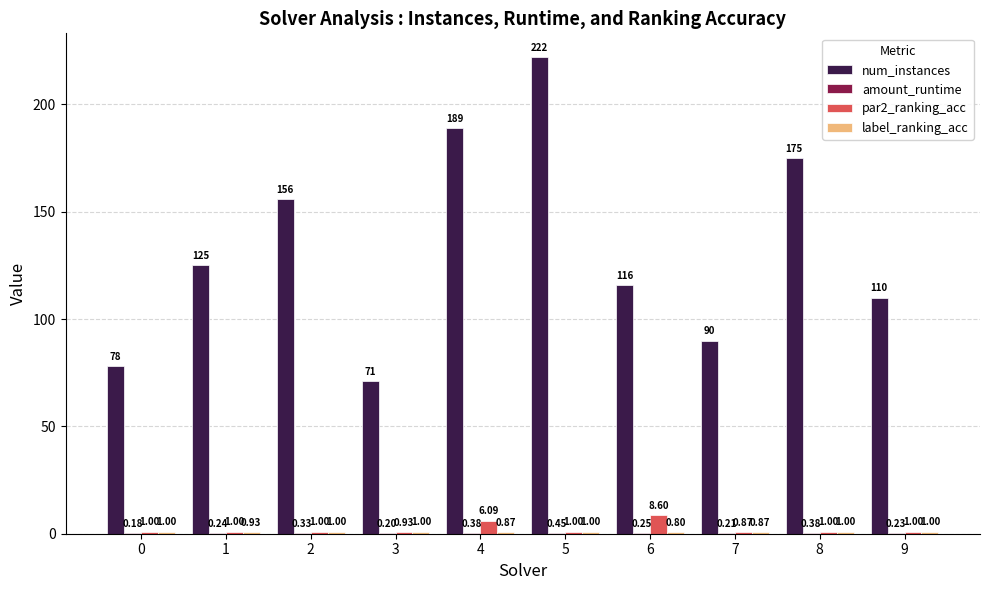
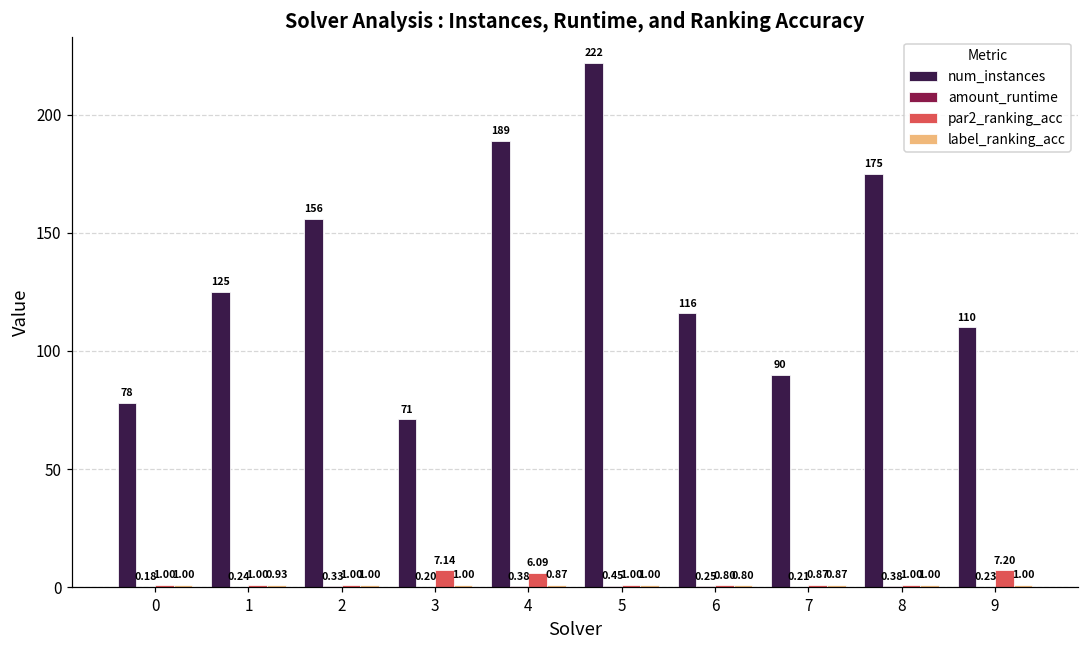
par2_ranking_acc, 3: 0.93 -> 7.14
par2_ranking_acc, 6: 8.60 -> 0.80
par2_ranking_acc, 9: 1.00 -> 7.20
